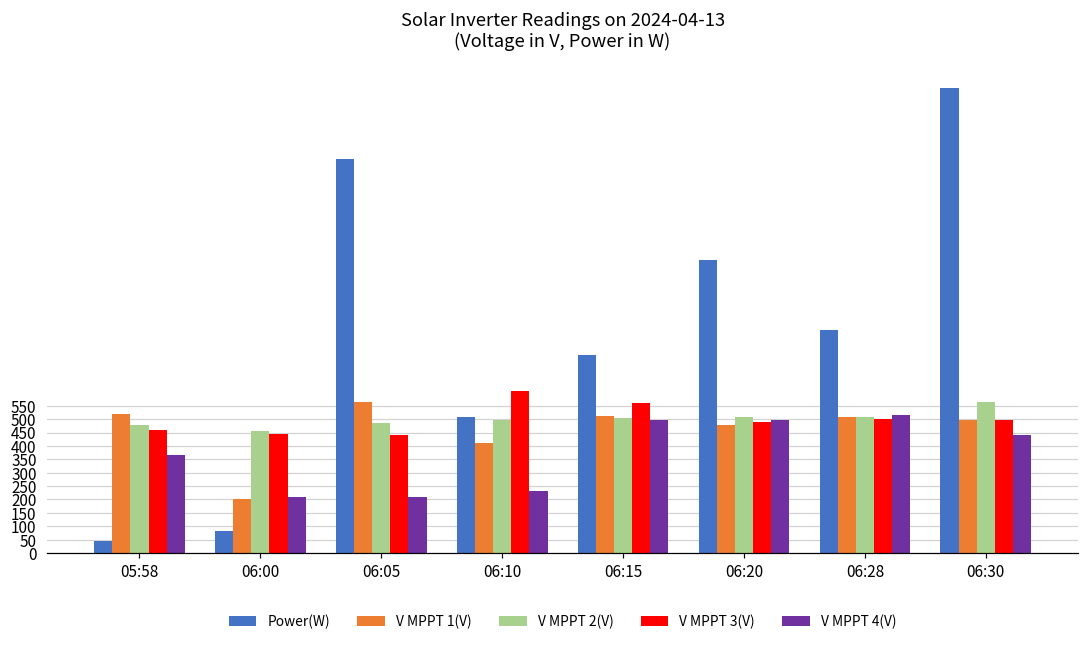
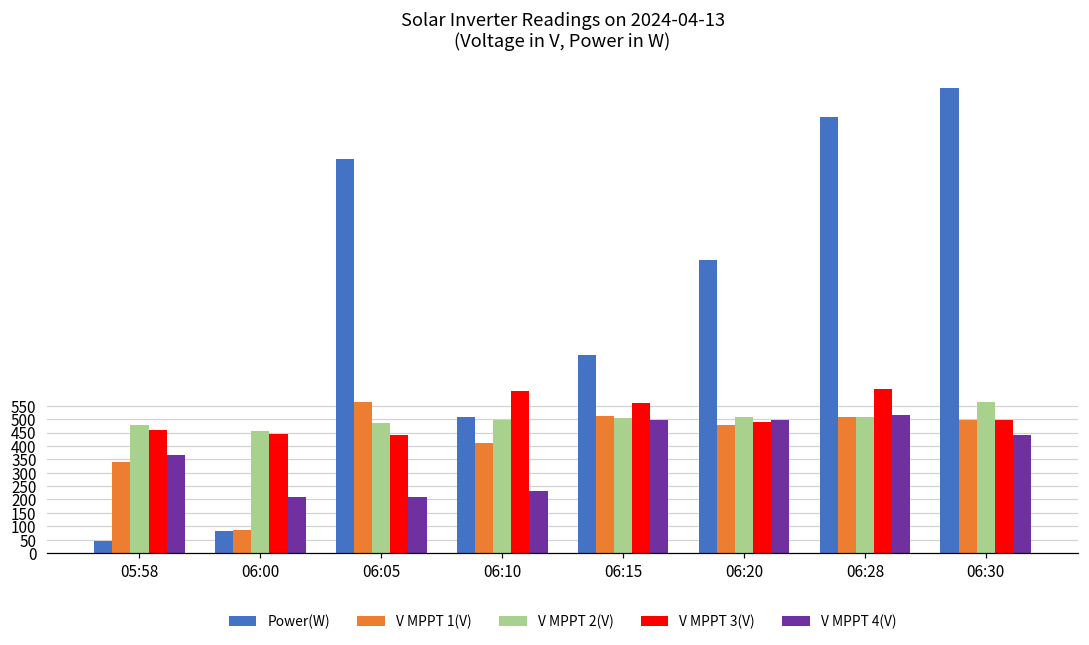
V MPPT 1(V), 05:58: 520 -> 340
V MPPT 1(V), 06:00: 200 -> 80
Power(W), 06:28: 830 -> 1630
V MPPT 3(V), 06:28: 500 -> 610
